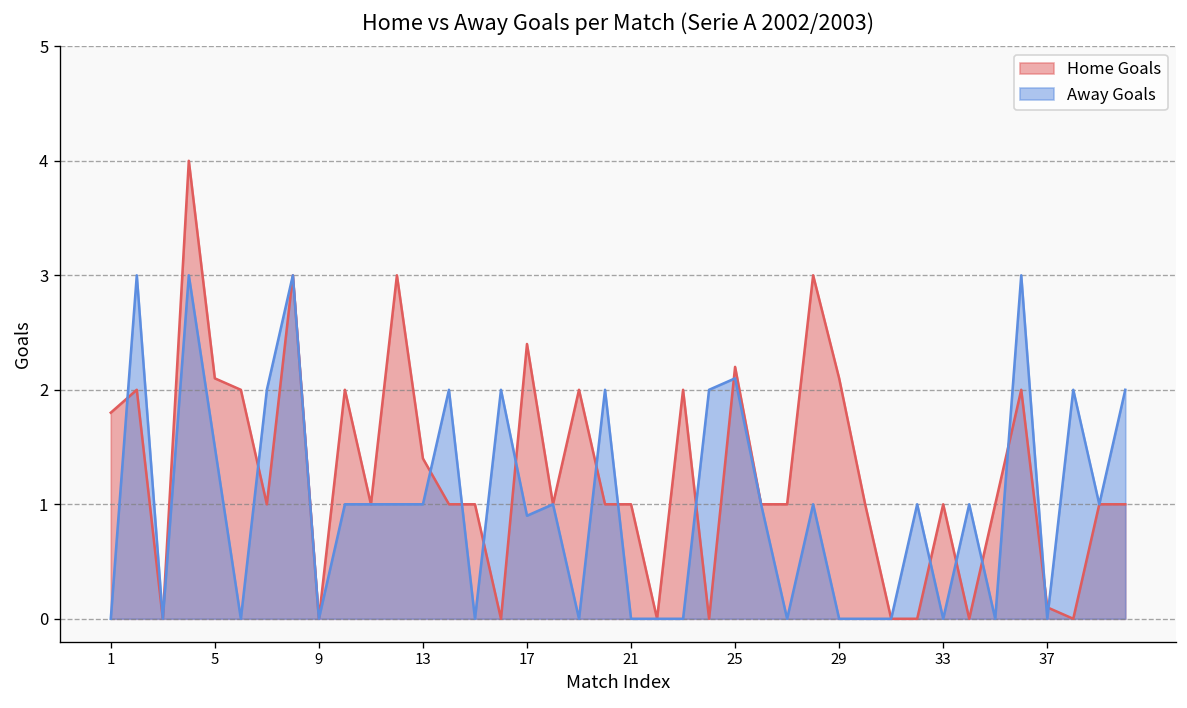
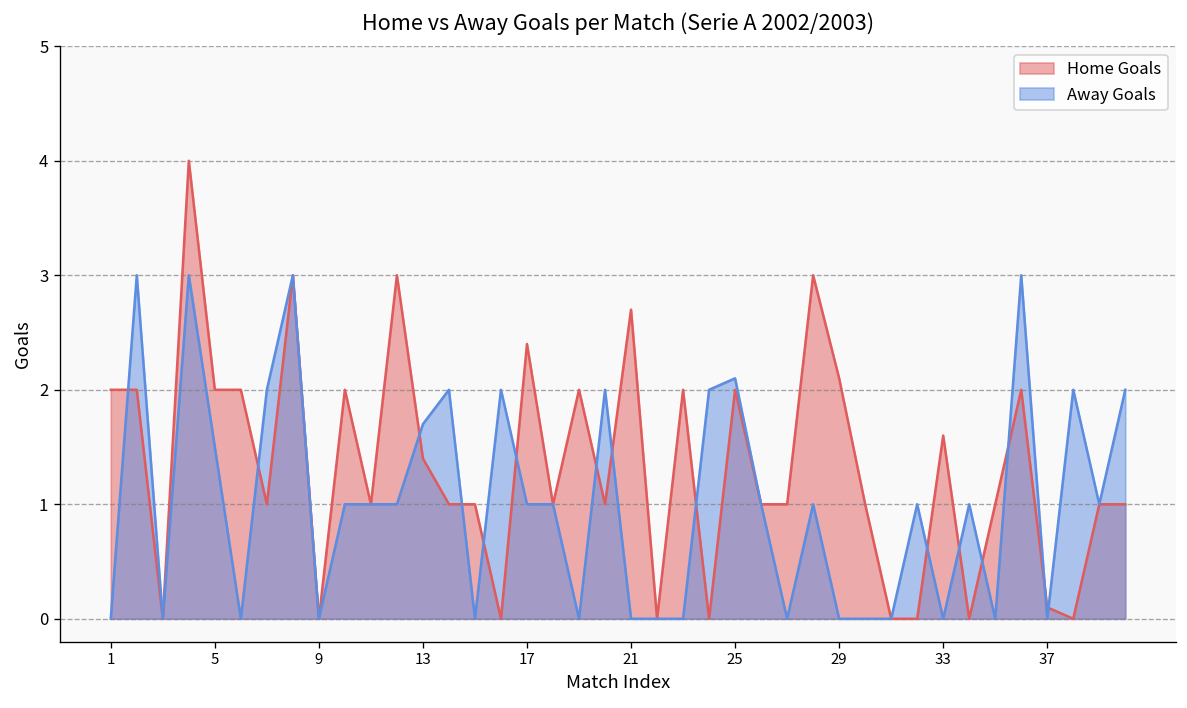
Home Goals, 1: 1.8 -> 2.0
Home Goals, 5: 2.1 -> 2.0
Away Goals, 13: 1.0 -> 1.7
Away Goals, 17: 0.9 -> 1.0
Home Goals, 21: 1.0 -> 2.7
Home Goals, 25: 2.2 -> 2.0
Home Goals, 33: 1.0 -> 1.6
